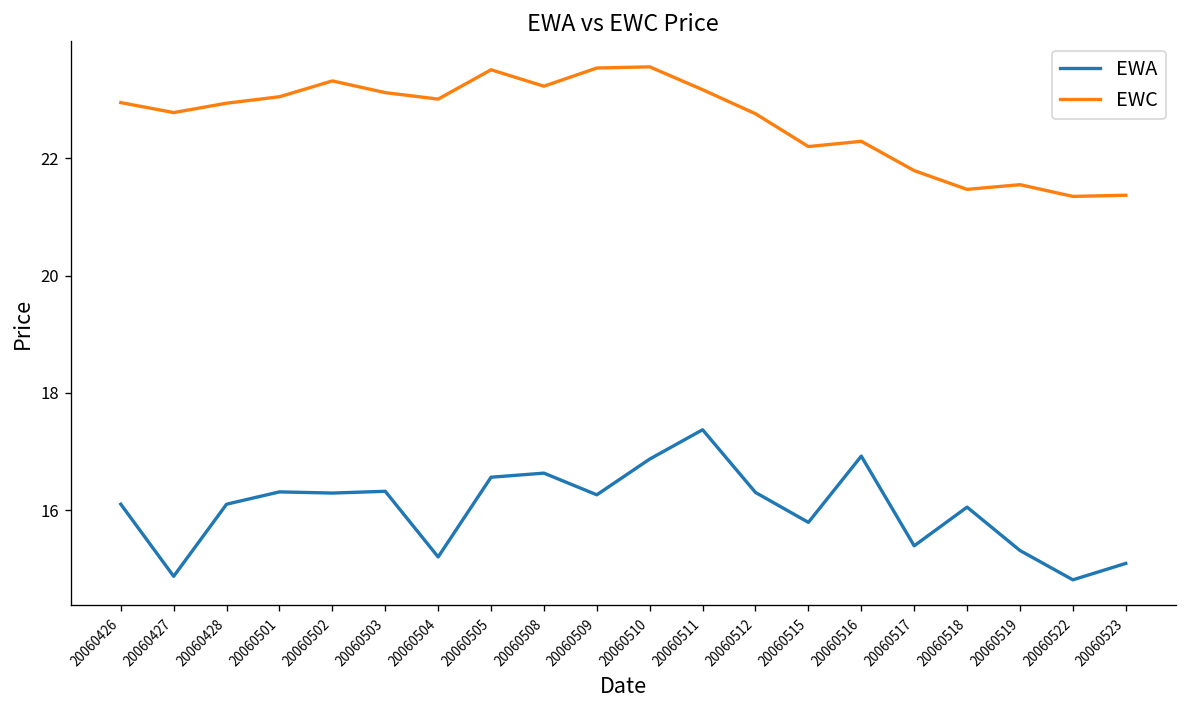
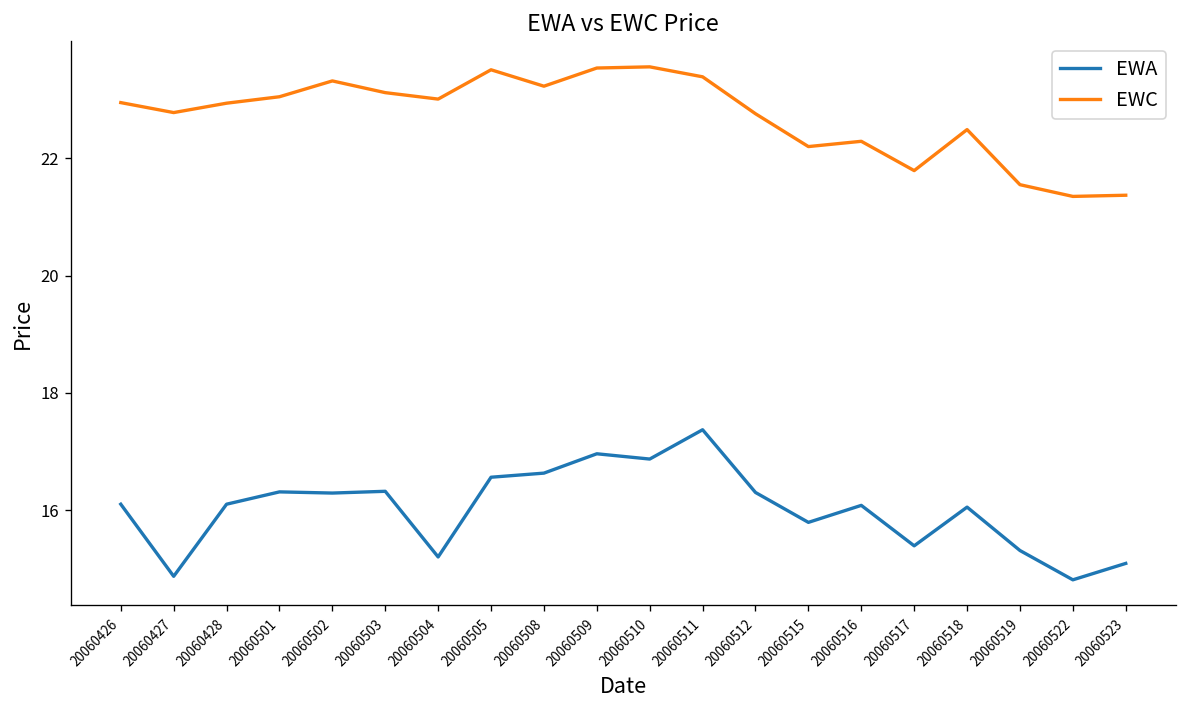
EWA, 20060509: 16.3 -> 17.0
EWC, 20060511: 23.2 -> 23.4
EWA, 20060516: 16.9 -> 16.1
EWC, 20060518: 21.5 -> 22.5
